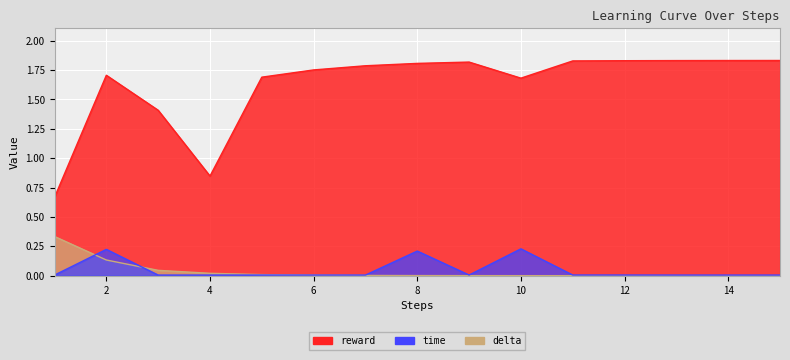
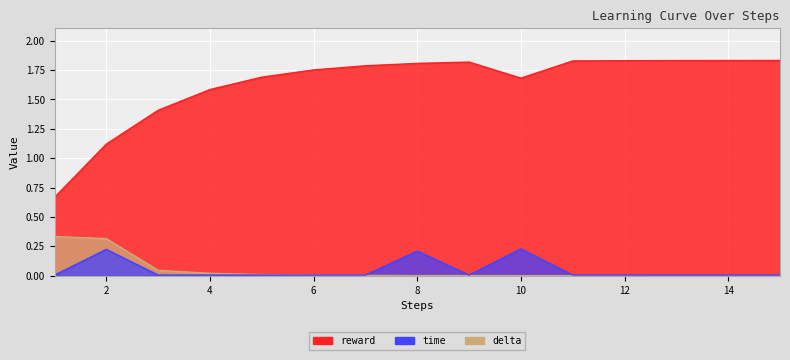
reward, 2: 1.71 -> 1.12
delta, 2: 0.13 -> 0.32
reward, 4: 0.85 -> 1.58
